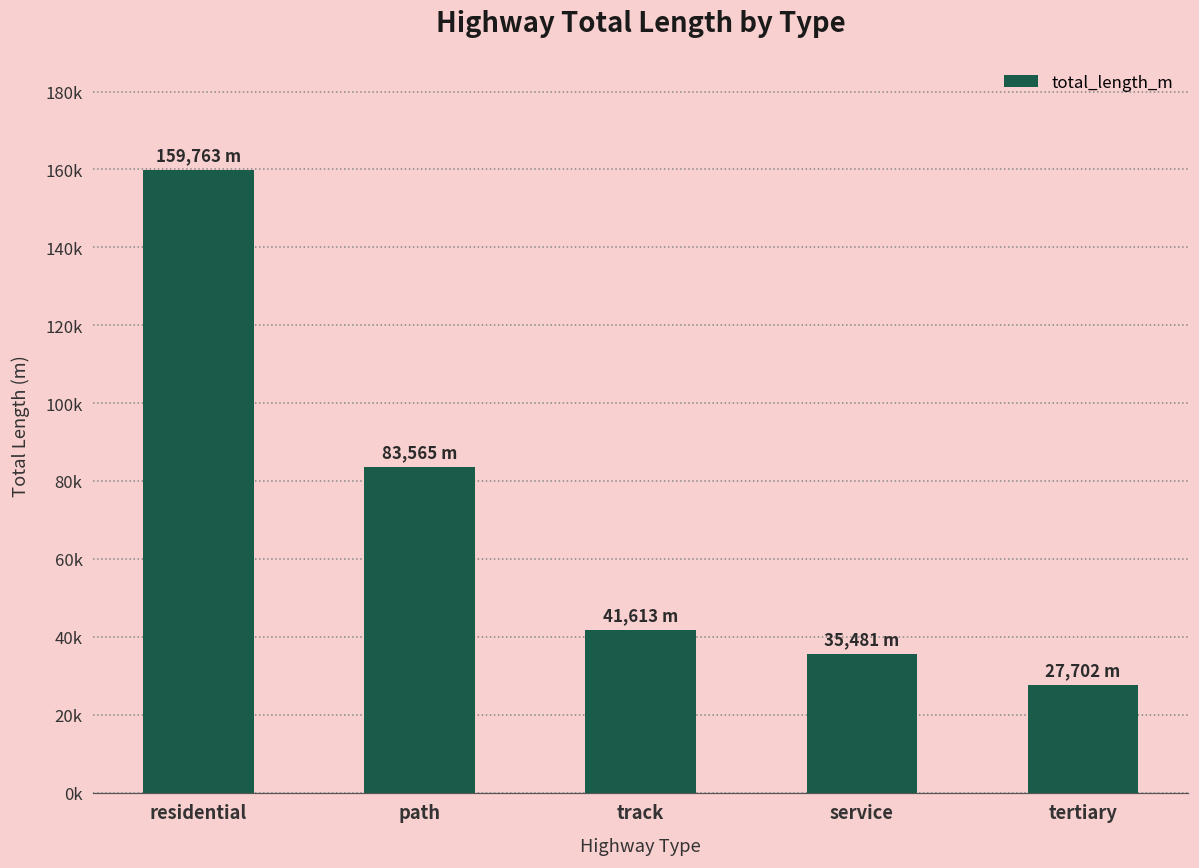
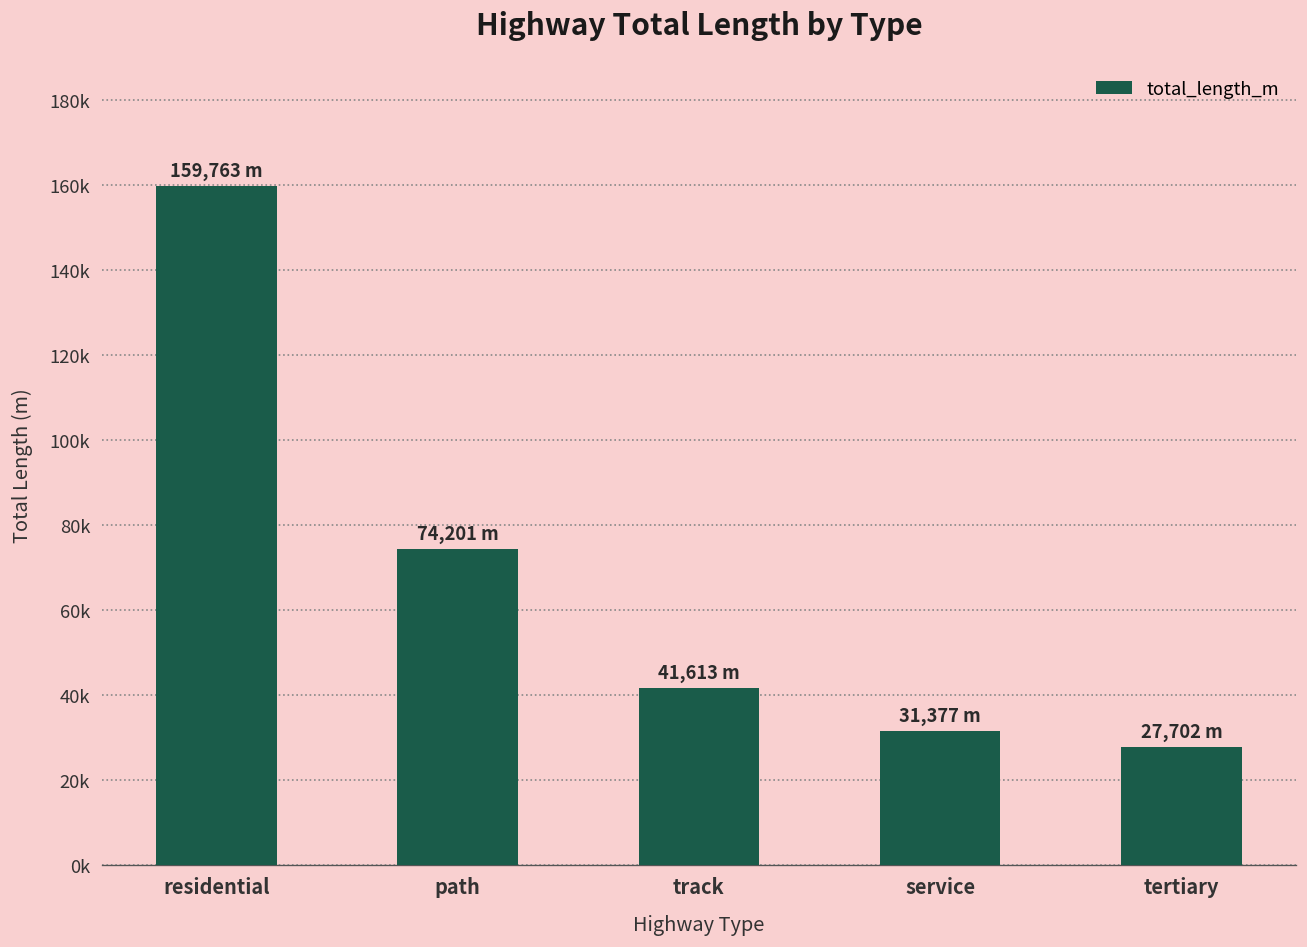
path: 83,565 -> 74,201
service: 35,481 -> 31,377
